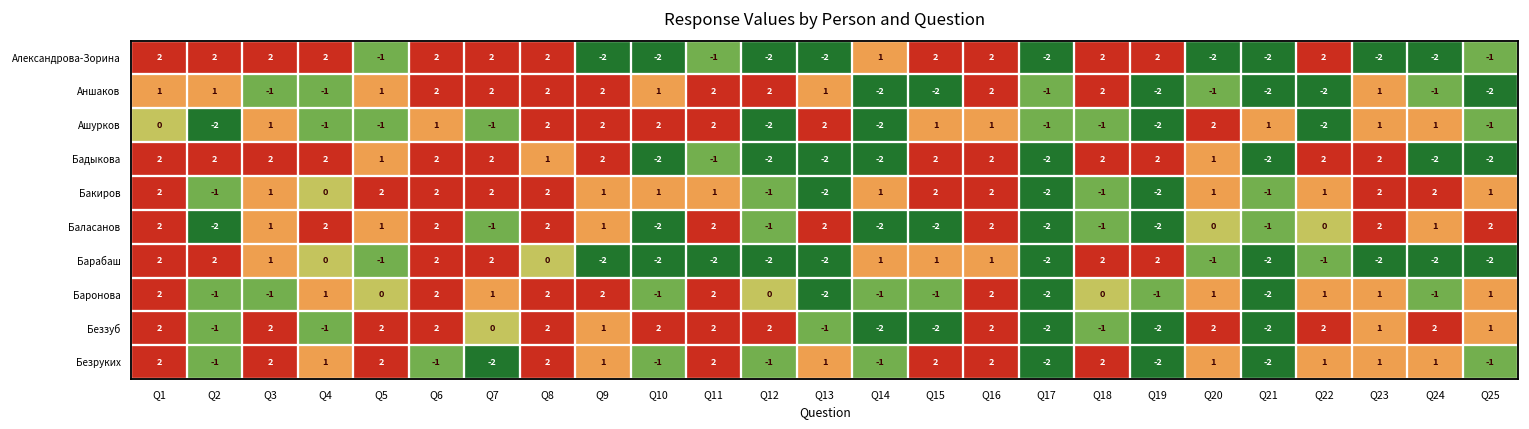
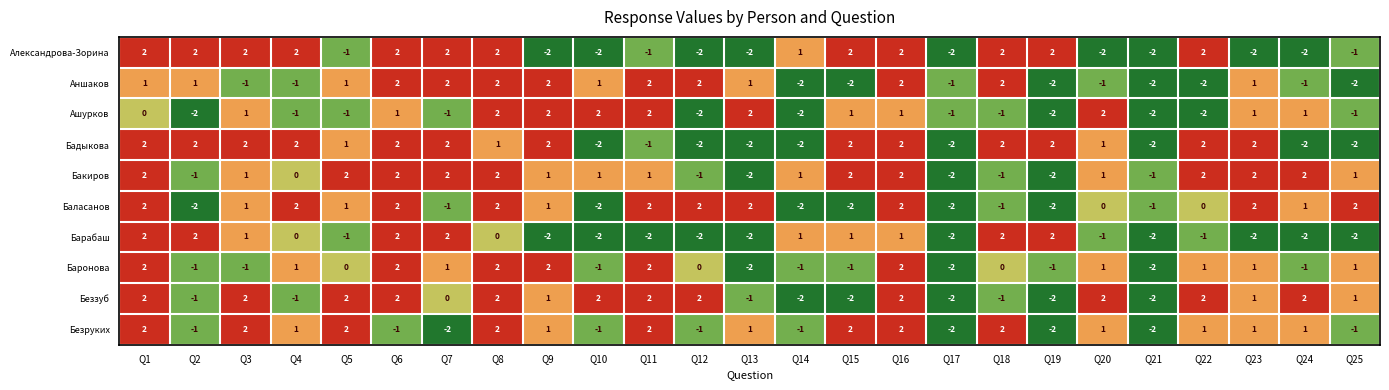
Ашурков, Q21: 1 -> -2
Бакиров, Q22: 1 -> 2
Баласанов, Q12: -1 -> 2
